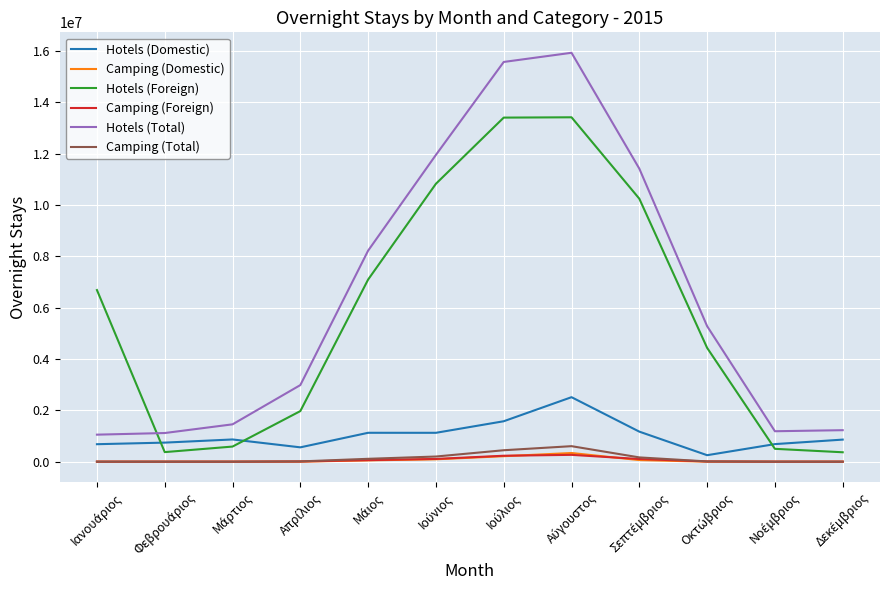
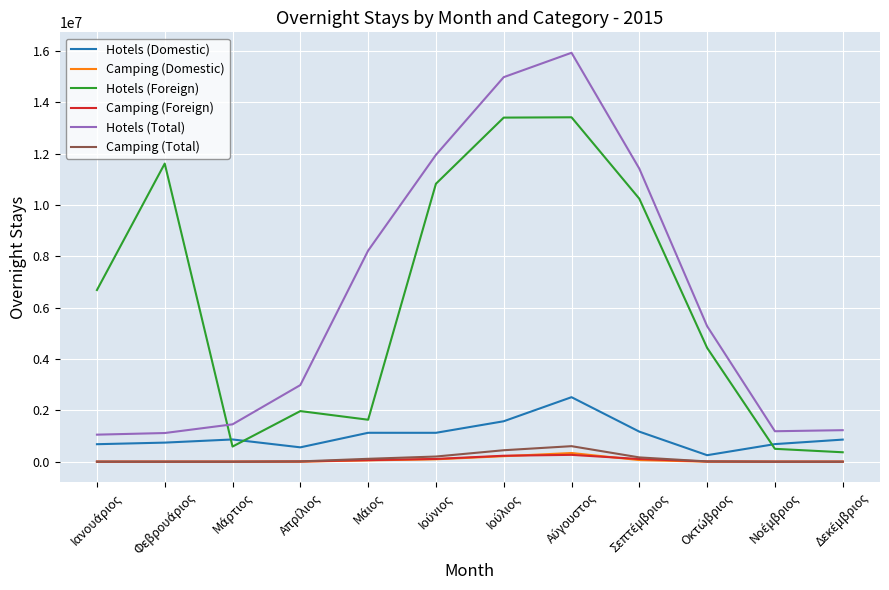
Hotels (Foreign), Φεβρουάριος: 400000 -> 11600000
Hotels (Foreign), Μάιος: 7100000 -> 1600000
Hotels (Total), Ιούλιος: 15600000 -> 15000000
